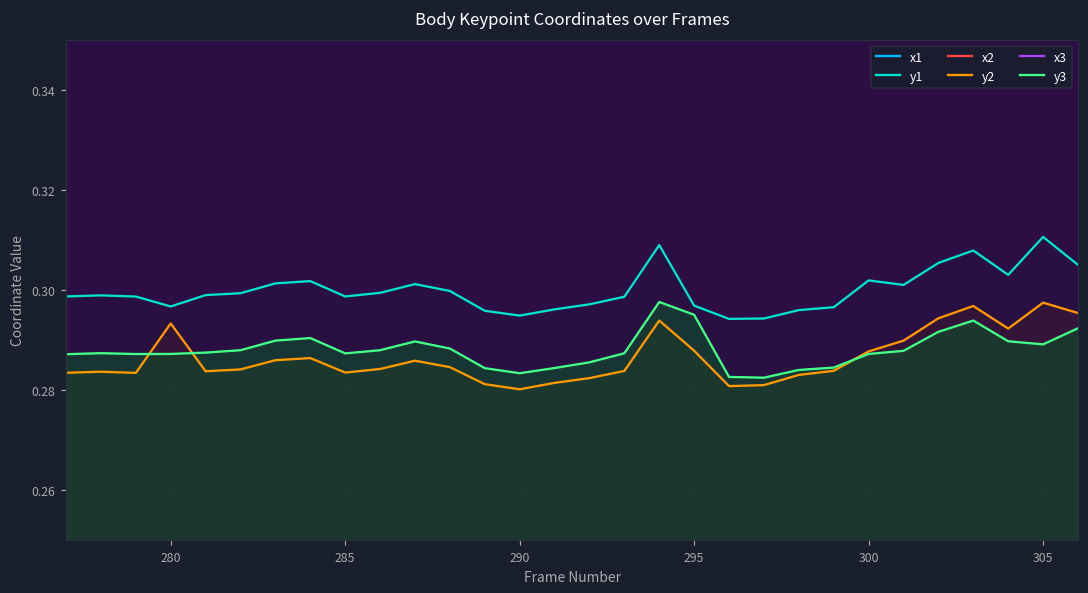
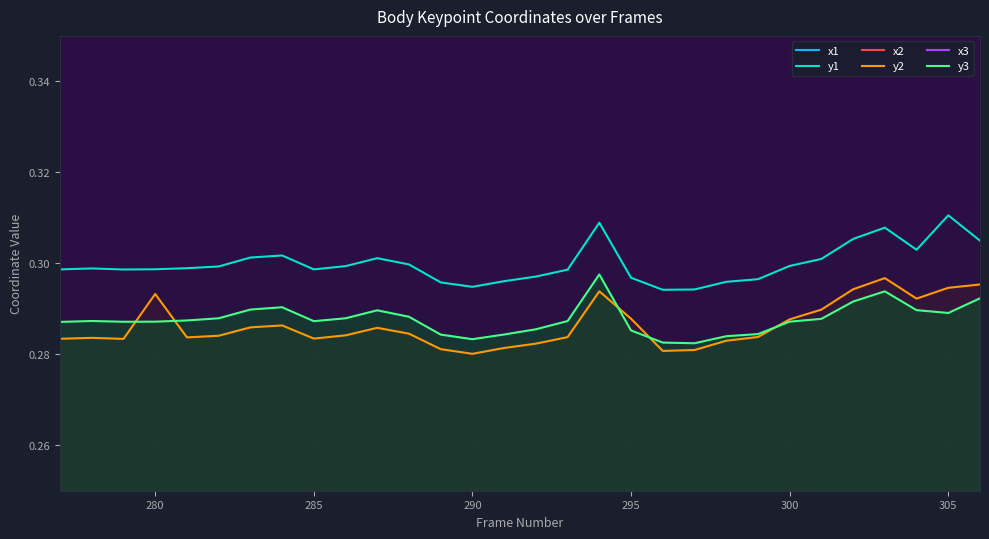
y1, 280: 0.297 -> 0.299
y3, 295: 0.295 -> 0.285
y1, 300: 0.302 -> 0.299
y2, 305: 0.297 -> 0.295
